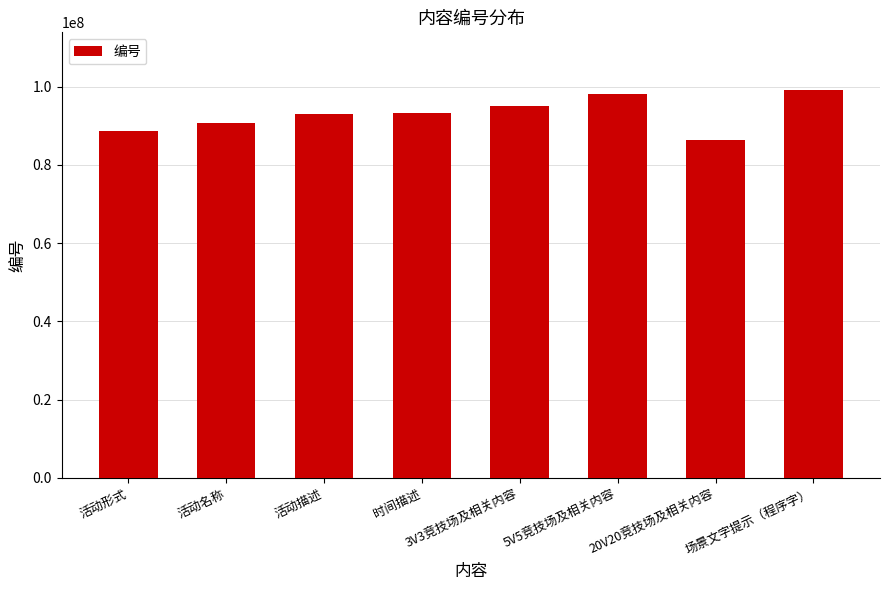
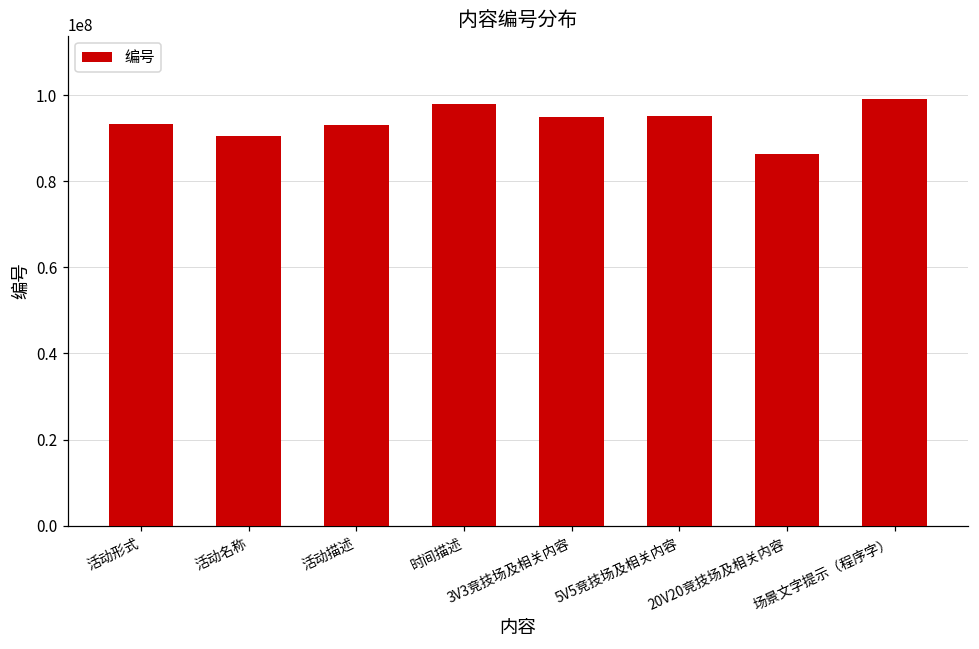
活动形式: 89000000 -> 93000000
时间描述: 93000000 -> 98000000
5V5竞技场及相关内容: 98000000 -> 95000000
